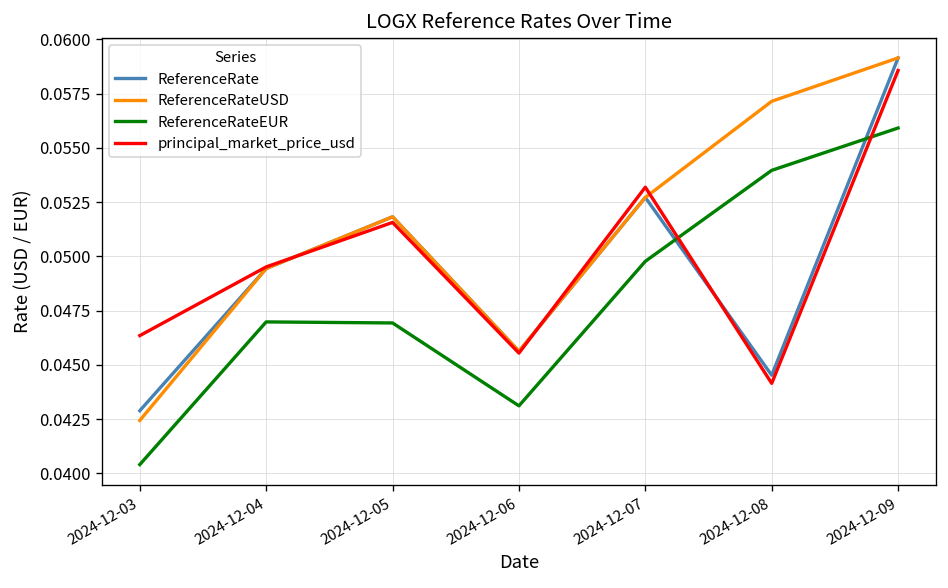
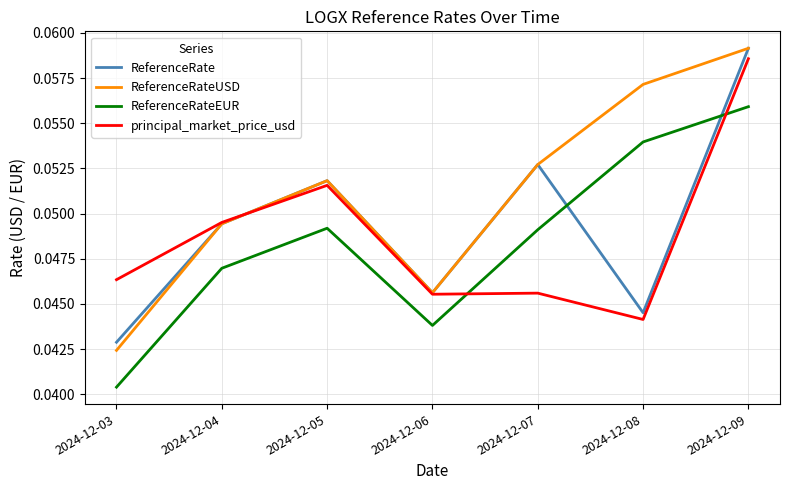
ReferenceRateEUR, 2024-12-05: 0.0469 -> 0.0492
ReferenceRateEUR, 2024-12-06: 0.0431 -> 0.0438
ReferenceRateEUR, 2024-12-07: 0.0498 -> 0.0491
principal_market_price_usd, 2024-12-07: 0.0532 -> 0.0456
